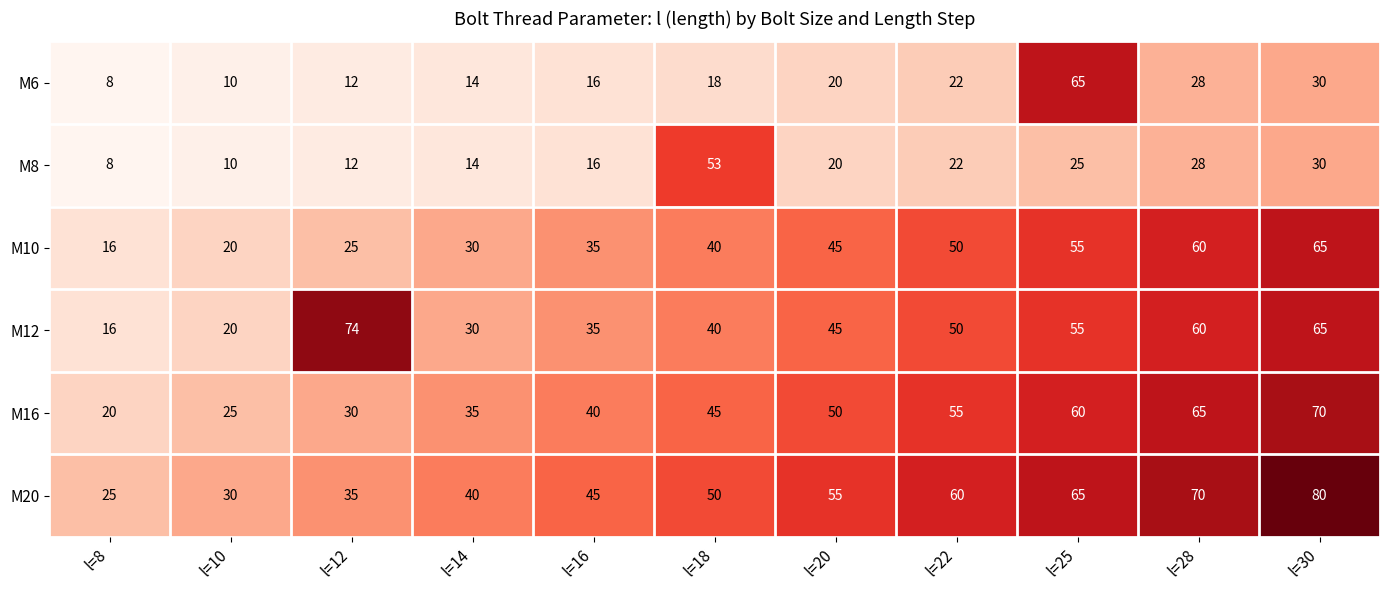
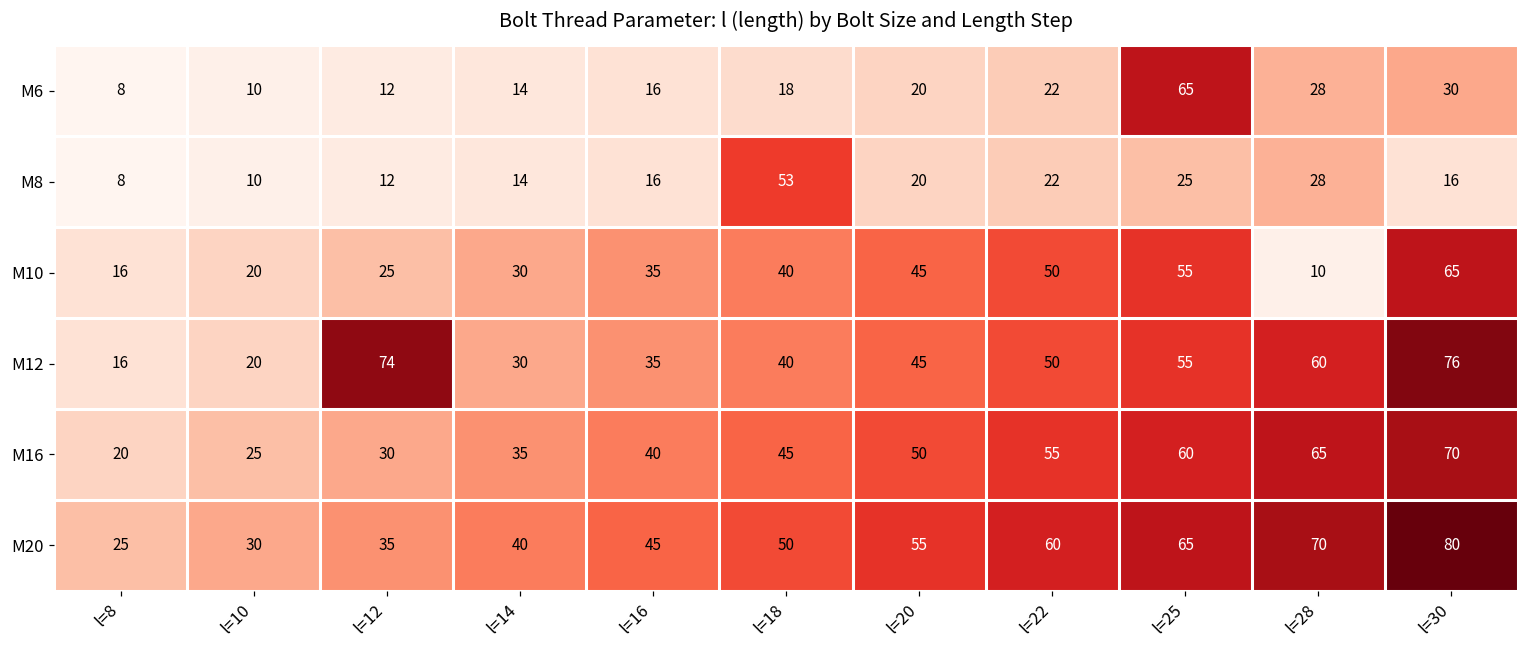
M8, l=30: 30 -> 16
M10, l=28: 60 -> 10
M12, l=30: 65 -> 76
